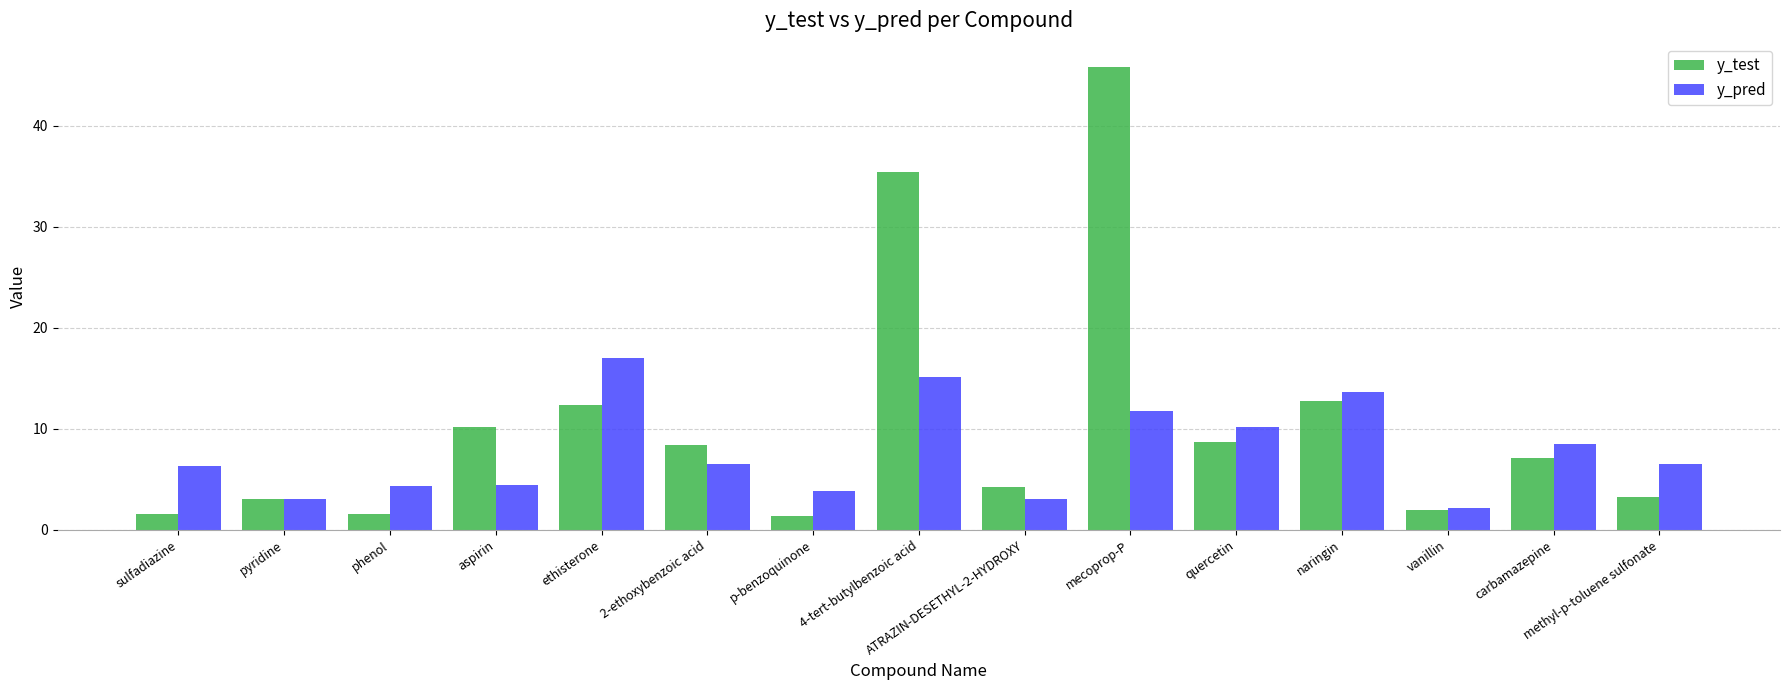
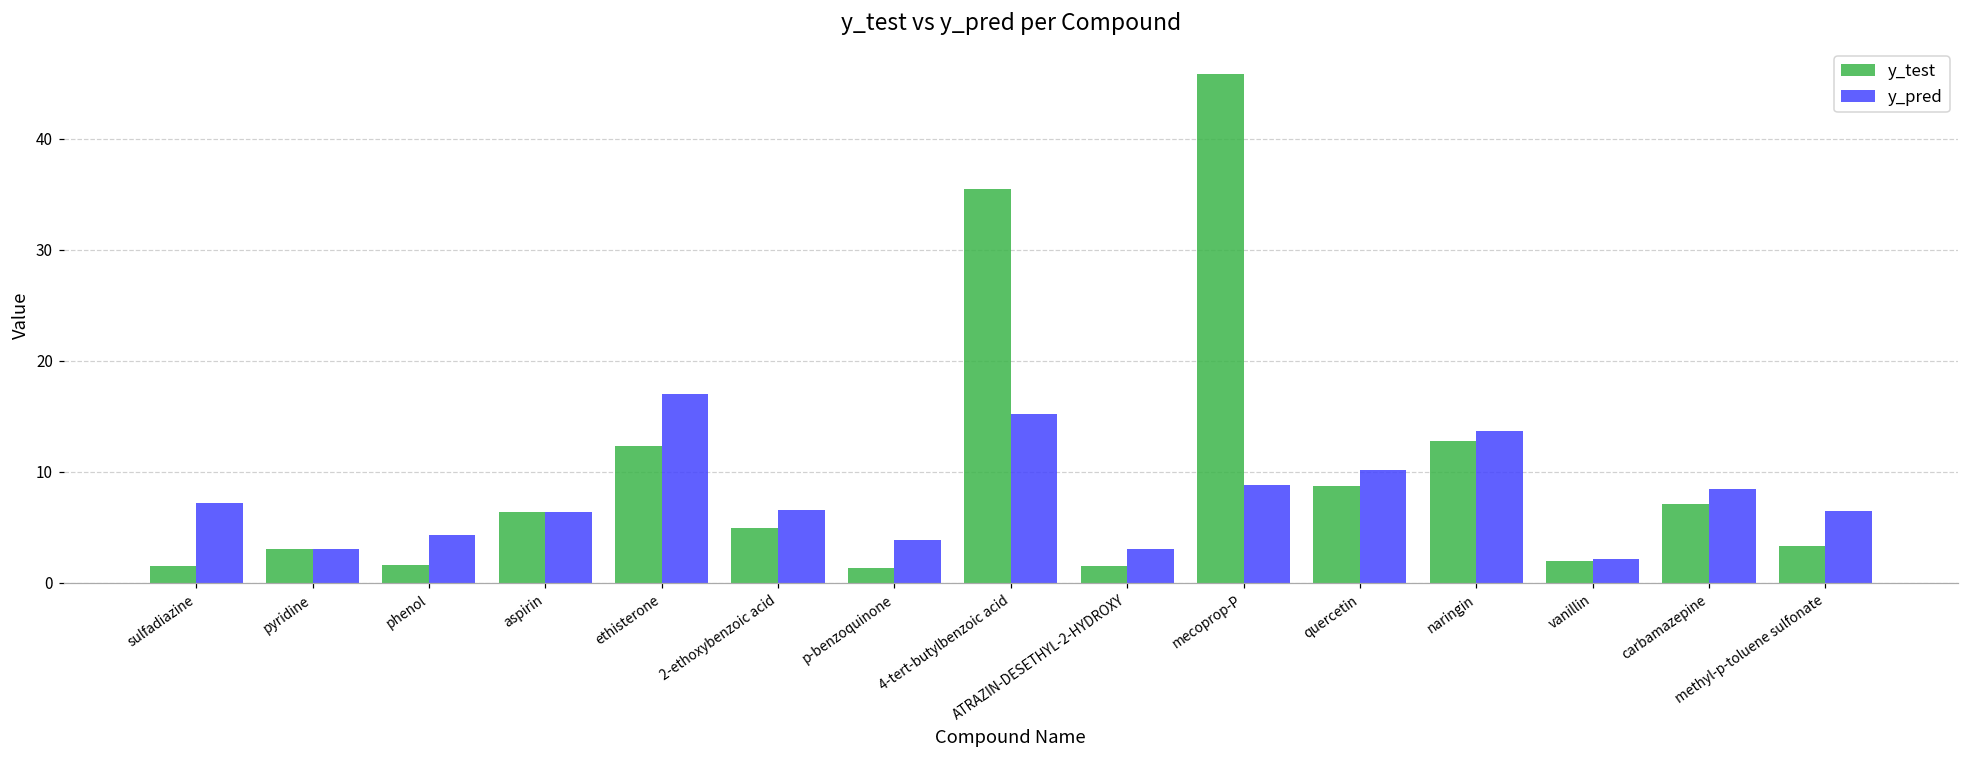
y_pred, sulfadiazine: 6.3 -> 7.2
y_test, aspirin: 10.2 -> 6.4
y_pred, aspirin: 4.5 -> 6.4
y_test, 2-ethoxybenzoic acid: 8.4 -> 4.9
y_test, ATRAZIN-DESETHYL-2-HYDROXY: 4.2 -> 1.5
y_pred, mecoprop-P: 11.8 -> 8.8
